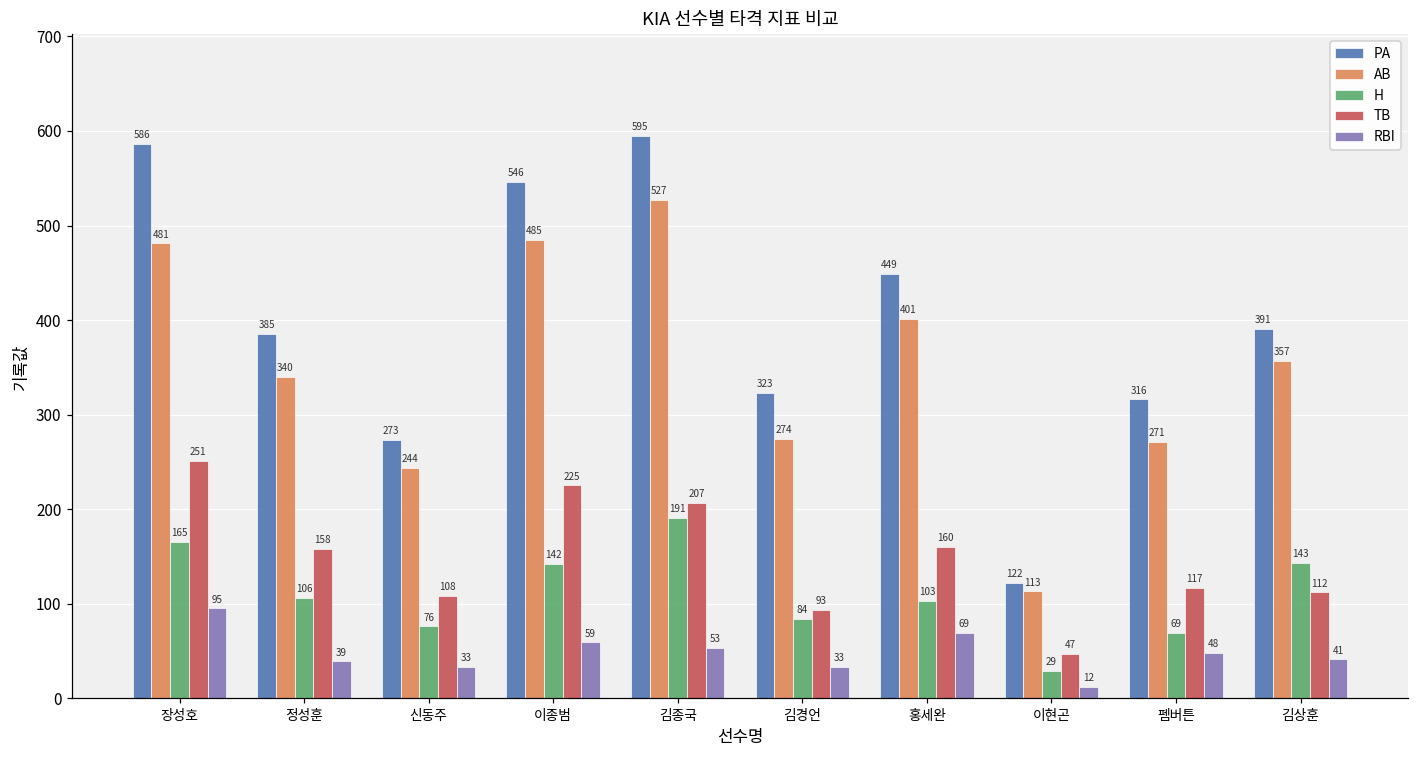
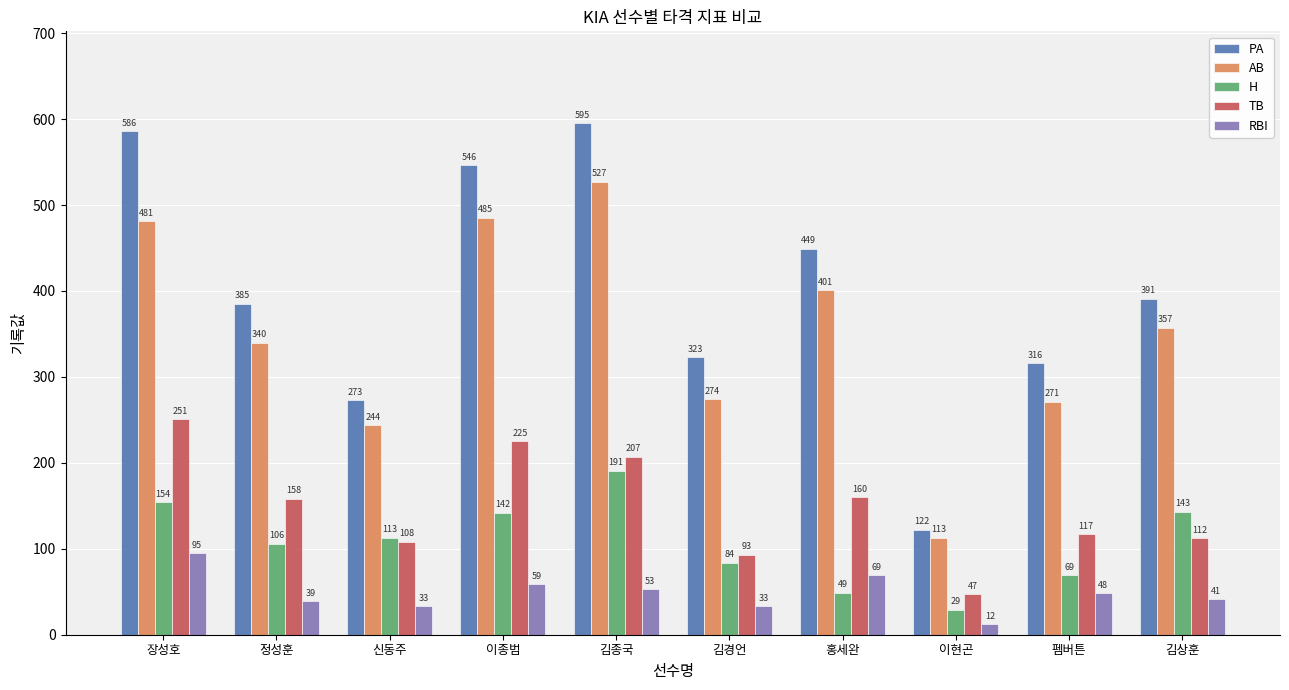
H, 장성호: 165 -> 154
H, 신동주: 76 -> 113
H, 홍세완: 103 -> 49
